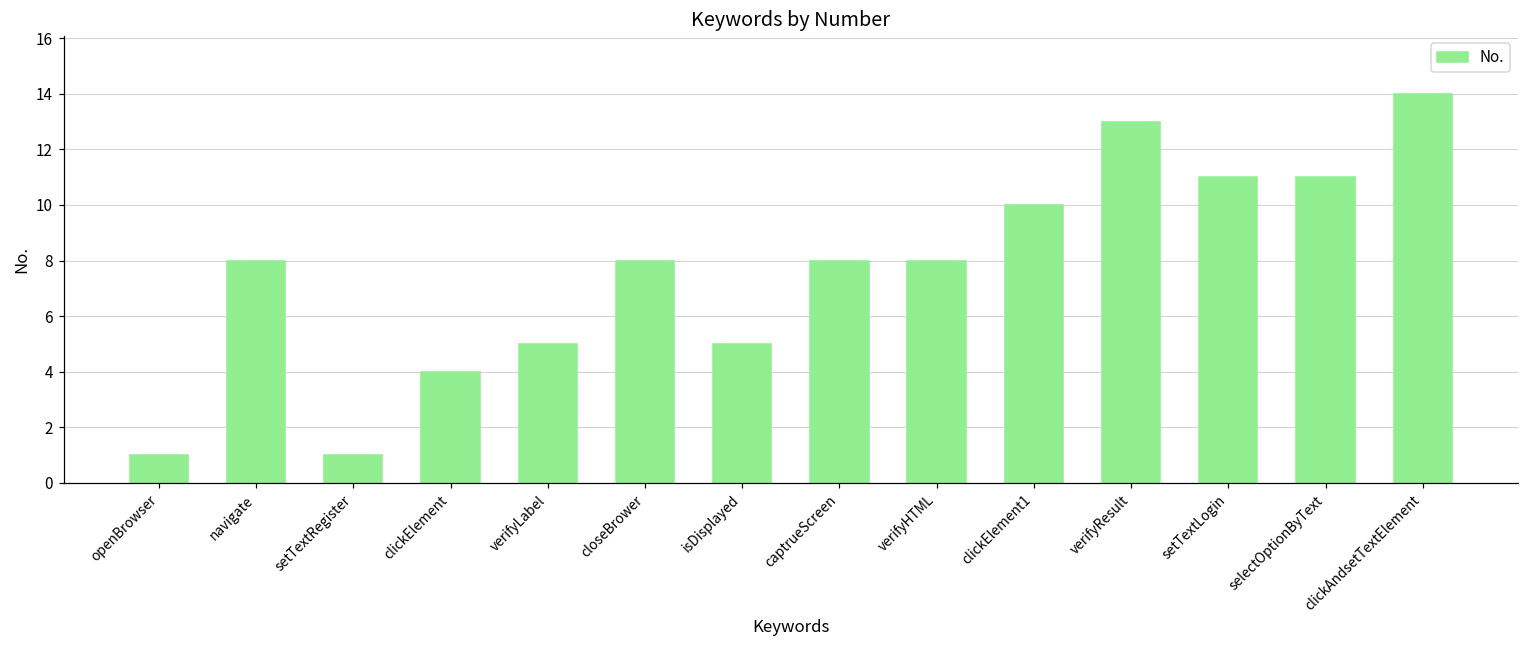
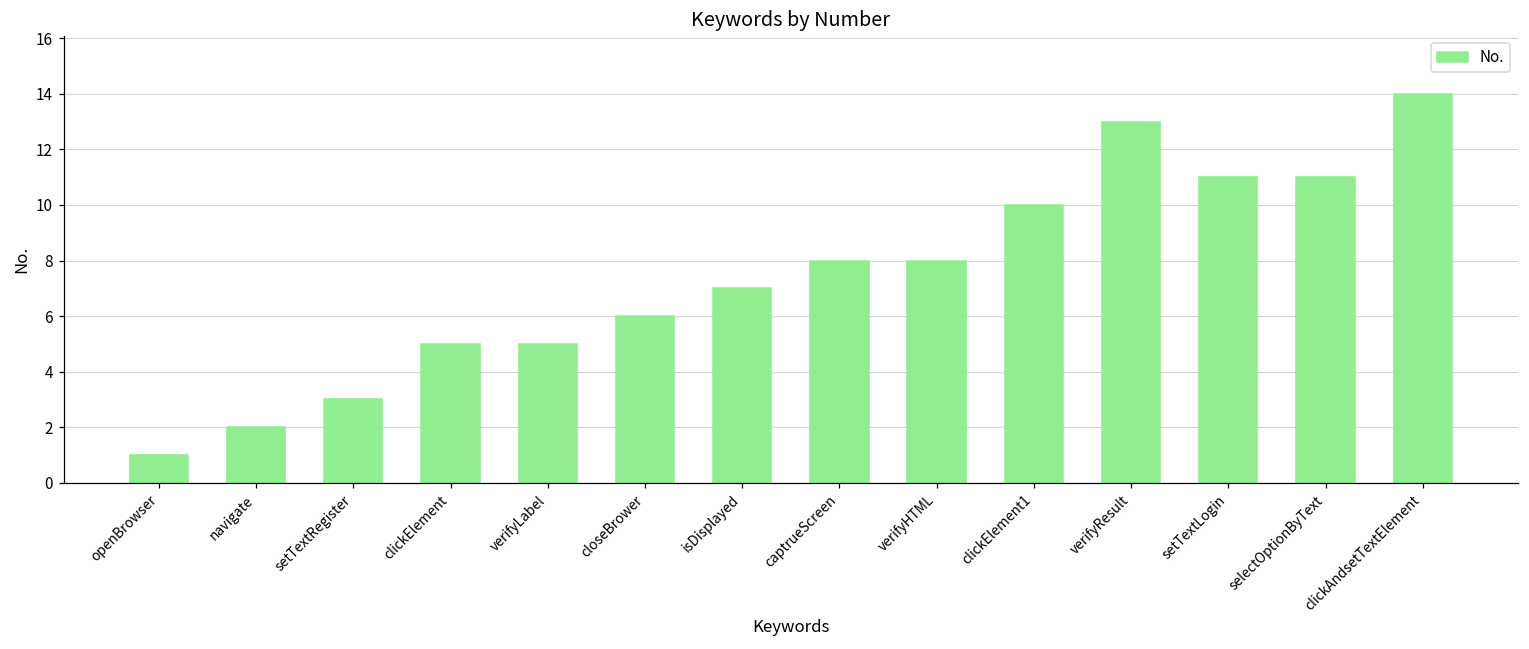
navigate: 8 -> 2
setTextRegister: 1 -> 3
clickElement: 4 -> 5
closeBrower: 8 -> 6
isDisplayed: 5 -> 7
